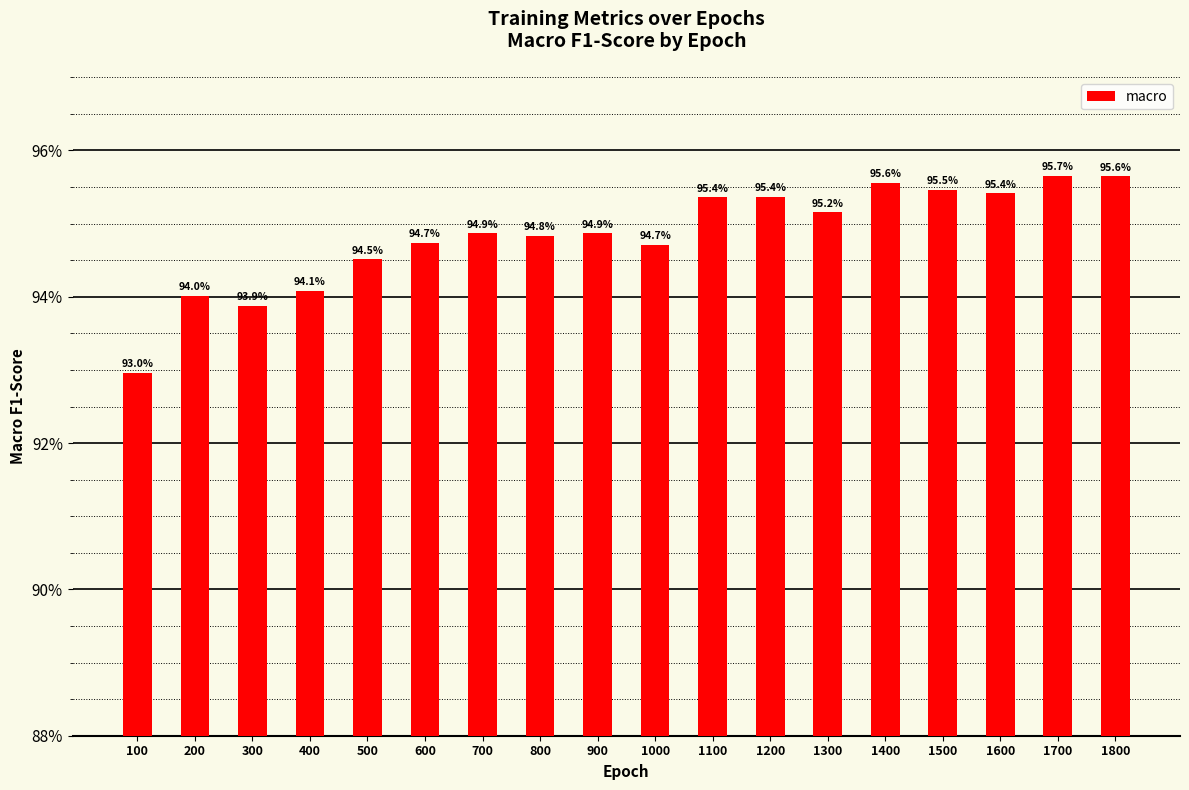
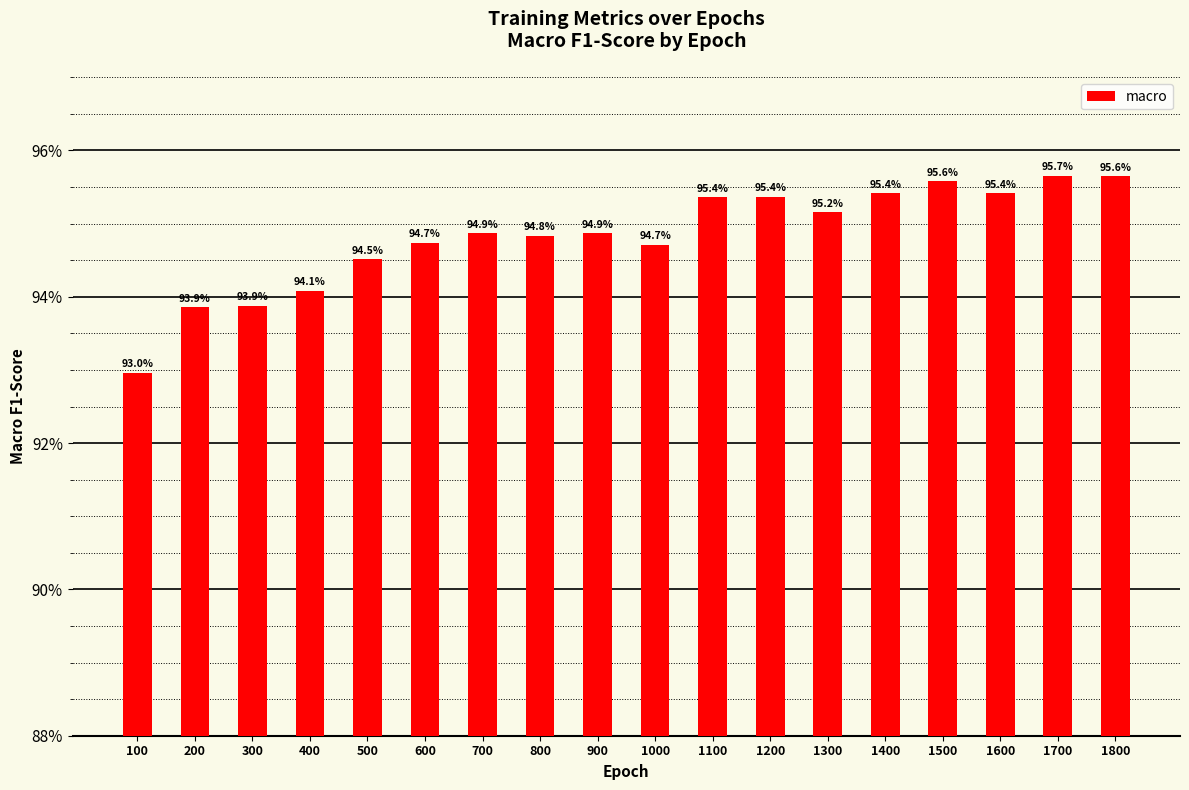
200: 94.0% -> 93.9%
1400: 95.6% -> 95.4%
1500: 95.5% -> 95.6%
